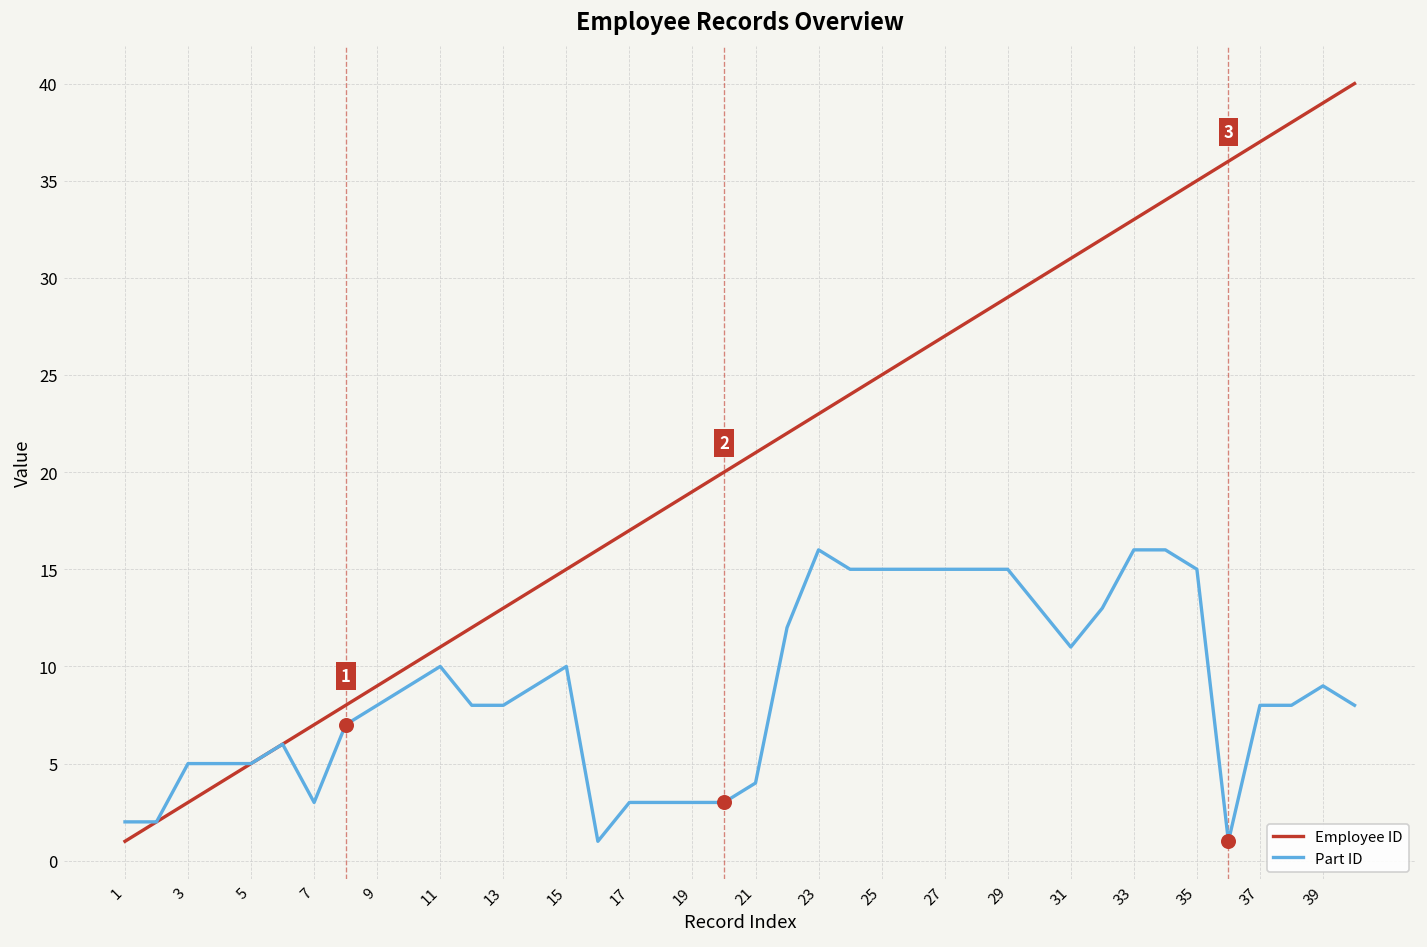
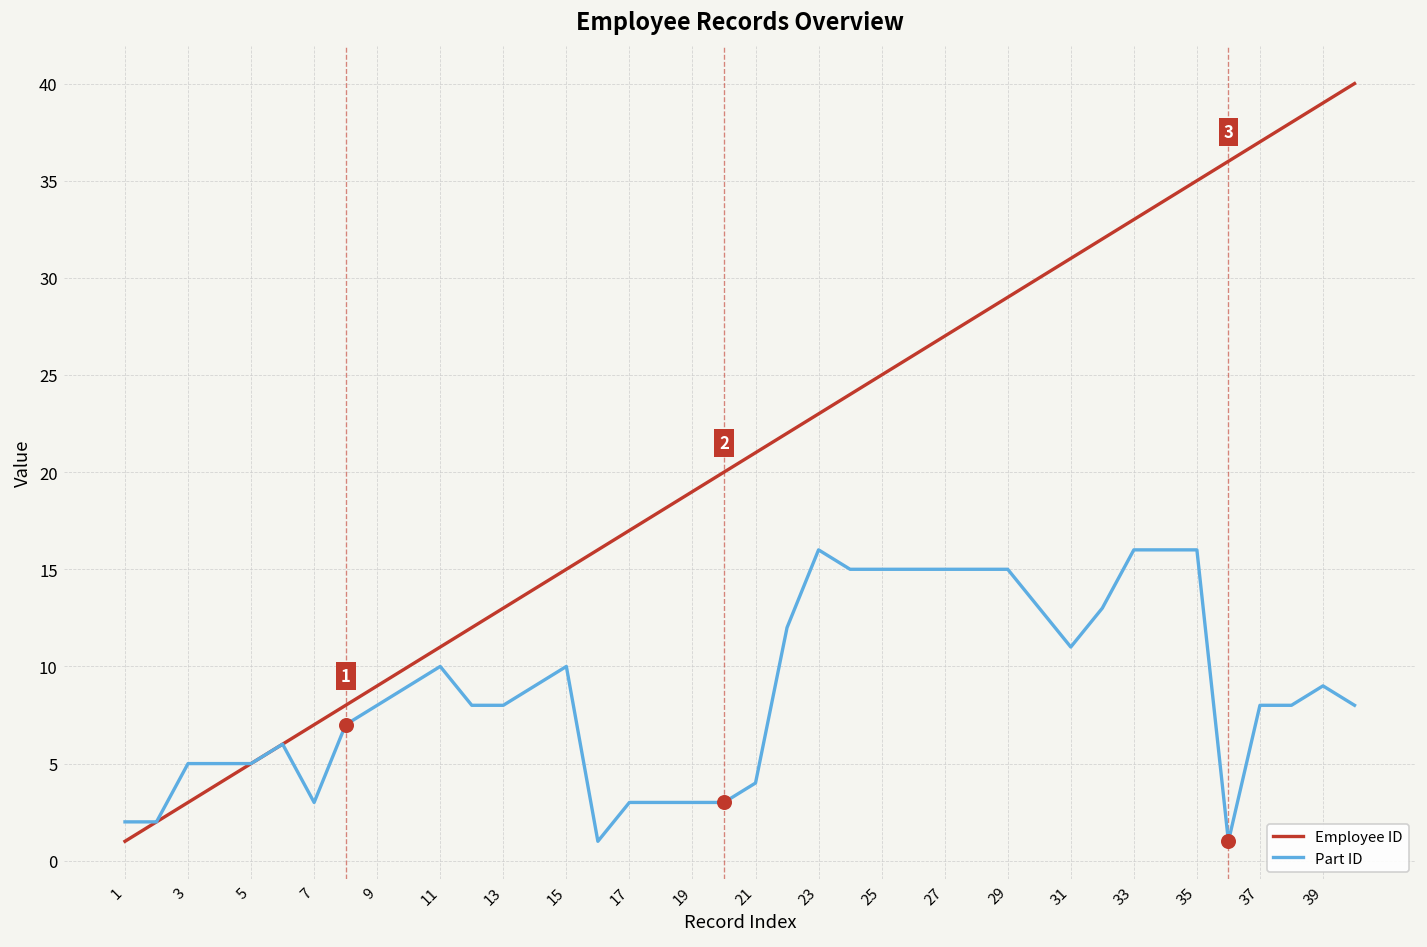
Part ID, 35: 15 -> 16
